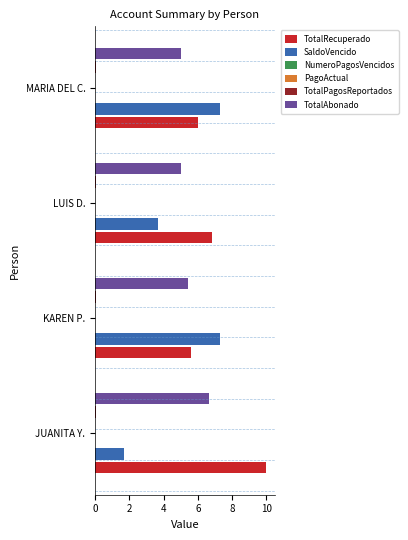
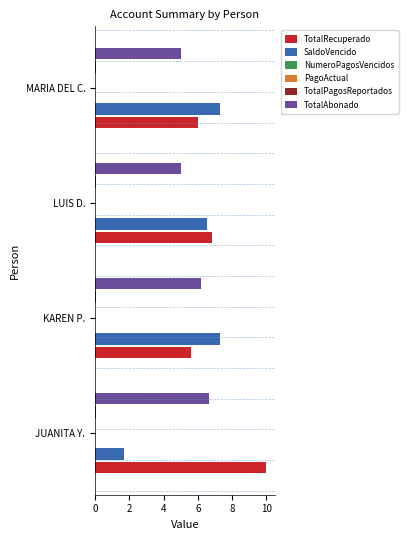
SaldoVencido, LUIS D.: 3.7 -> 6.5
TotalAbonado, KAREN P.: 5.4 -> 6.2
